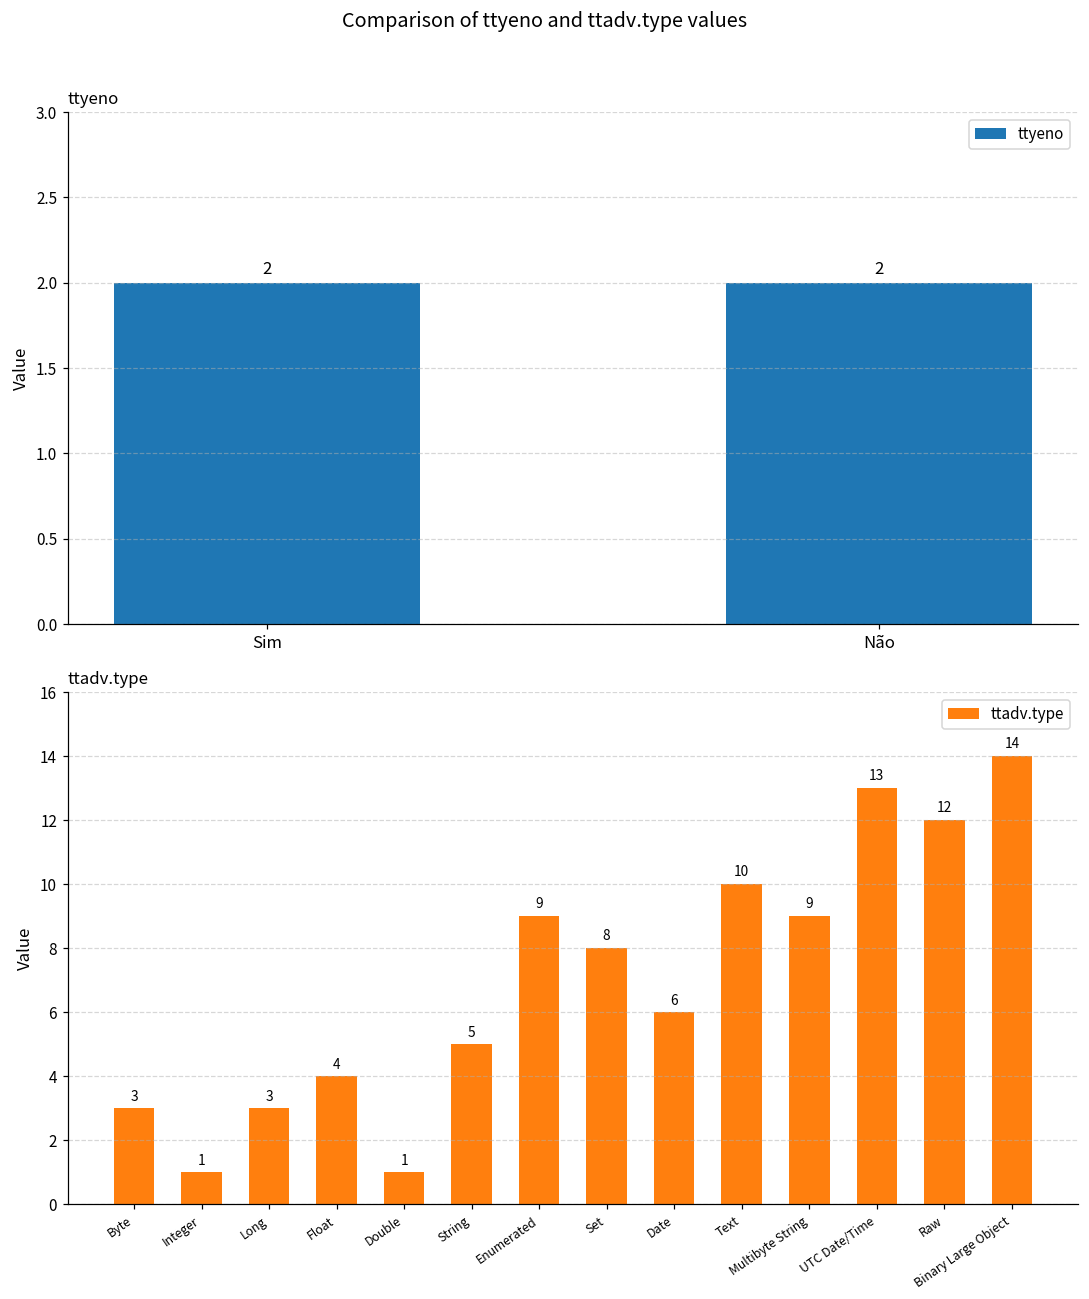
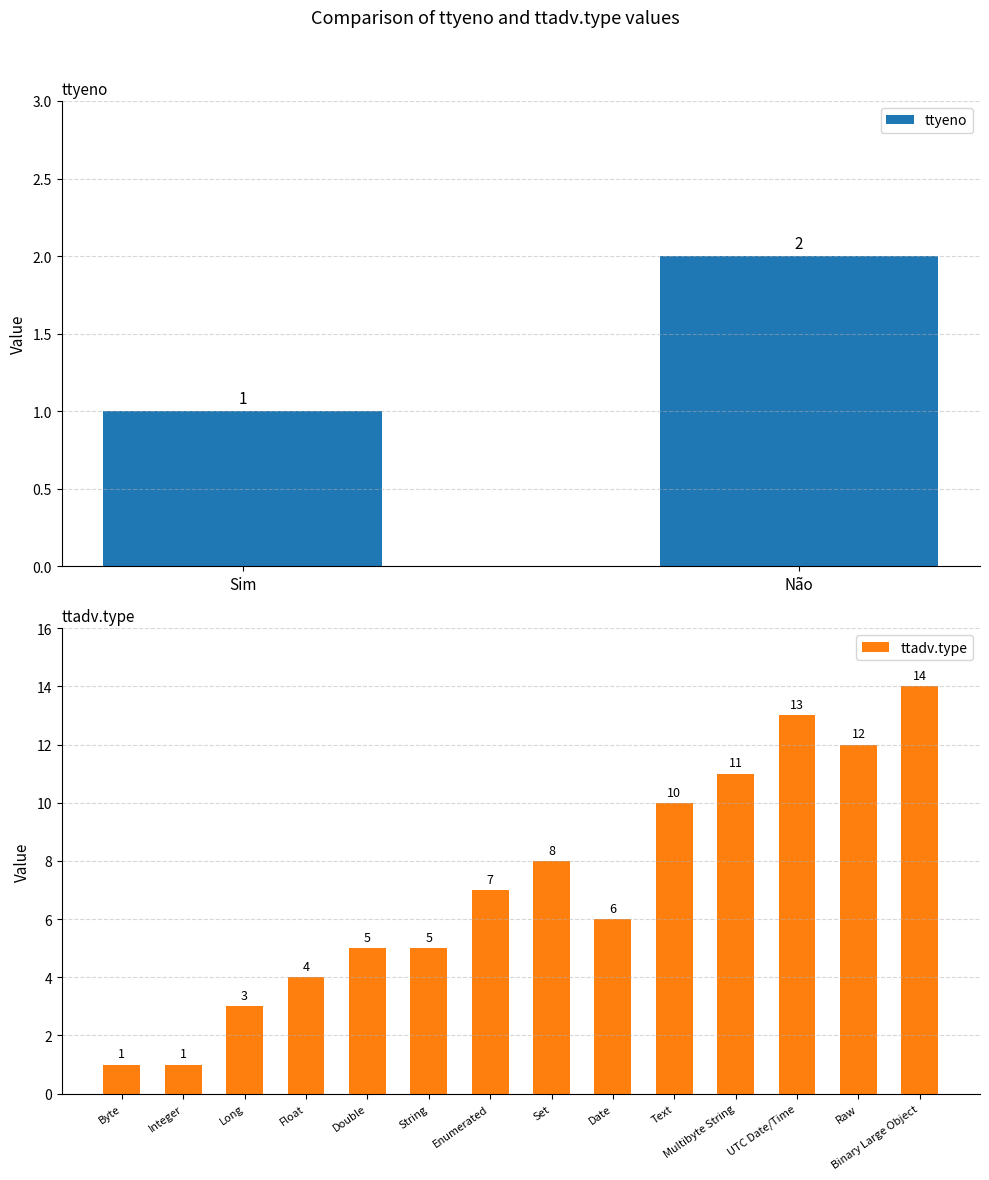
ttyeno, Sim: 2 -> 1
ttadv.type, Byte: 3 -> 1
ttadv.type, Double: 1 -> 5
ttadv.type, Enumerated: 9 -> 7
ttadv.type, Multibyte String: 9 -> 11
